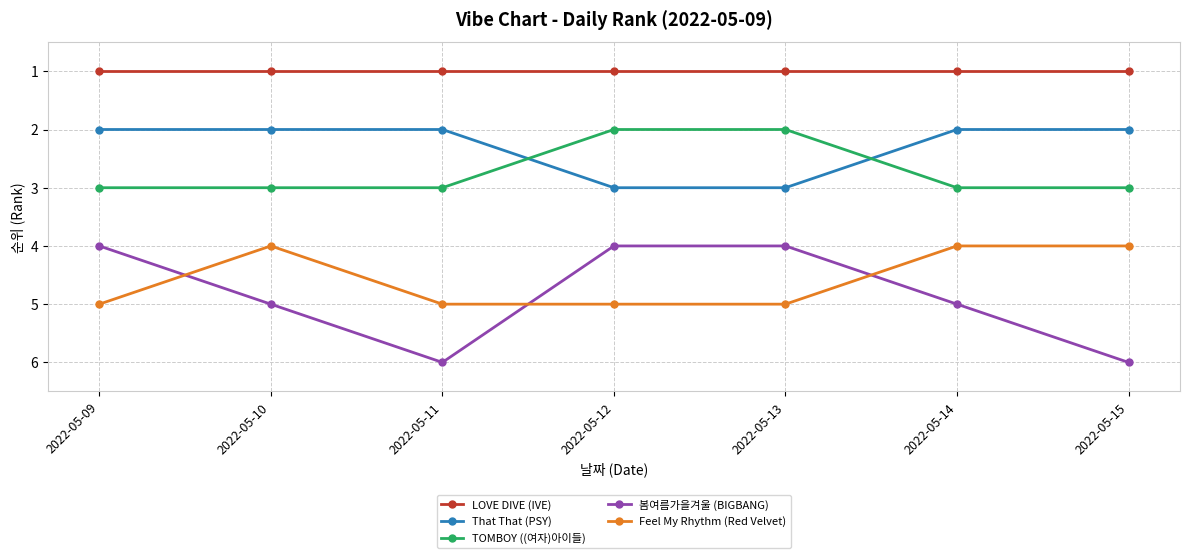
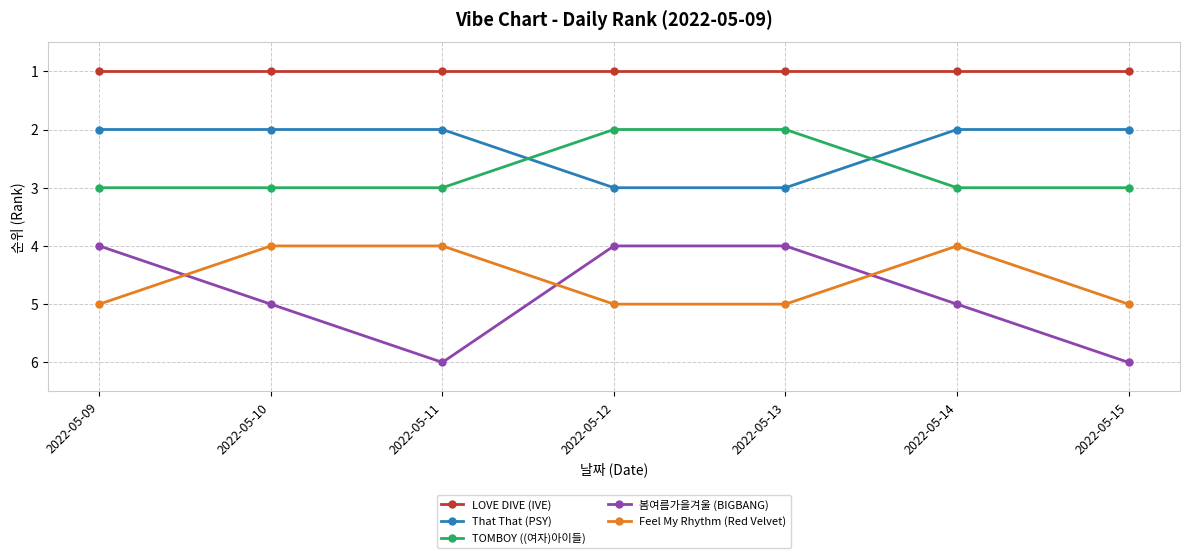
Feel My Rhythm (Red Velvet), 2022-05-11: 5 -> 4
Feel My Rhythm (Red Velvet), 2022-05-15: 4 -> 5
